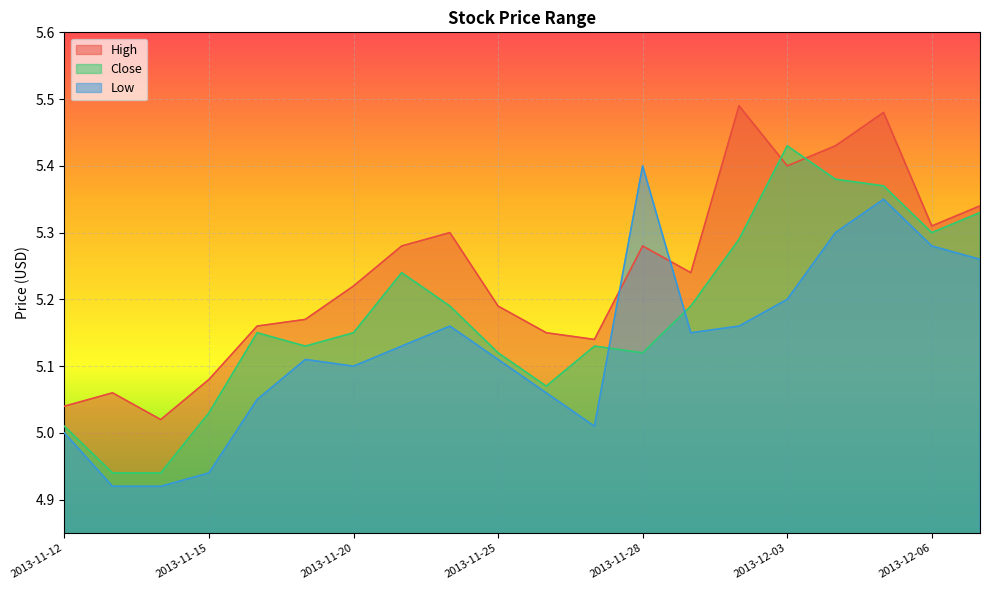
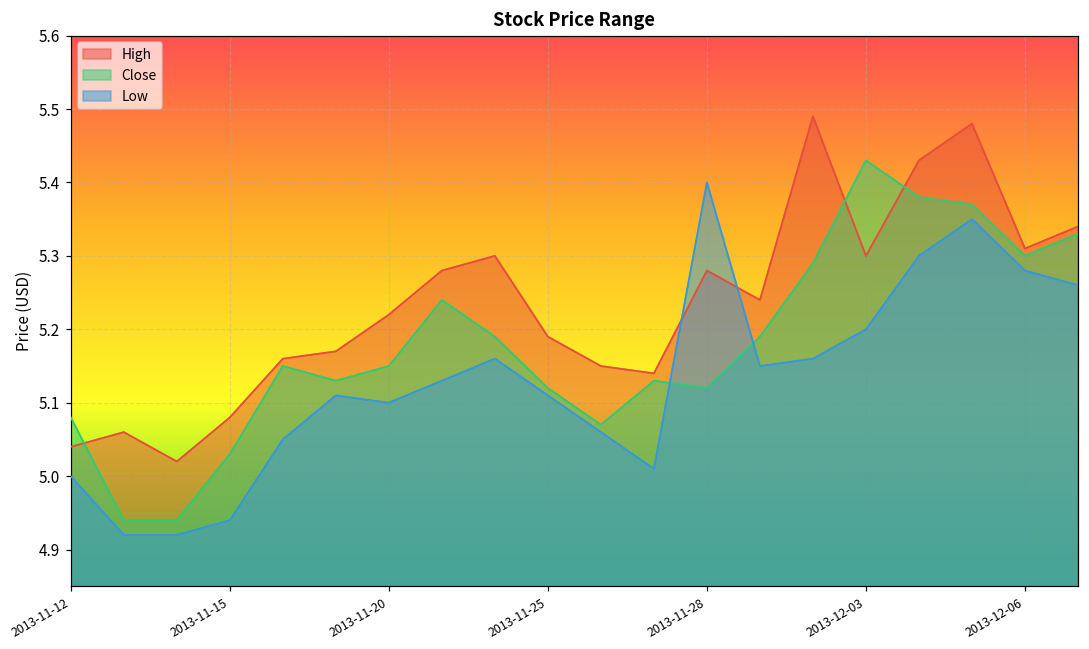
Close, 2013-11-12: 5.01 -> 5.08
High, 2013-12-03: 5.4 -> 5.3
